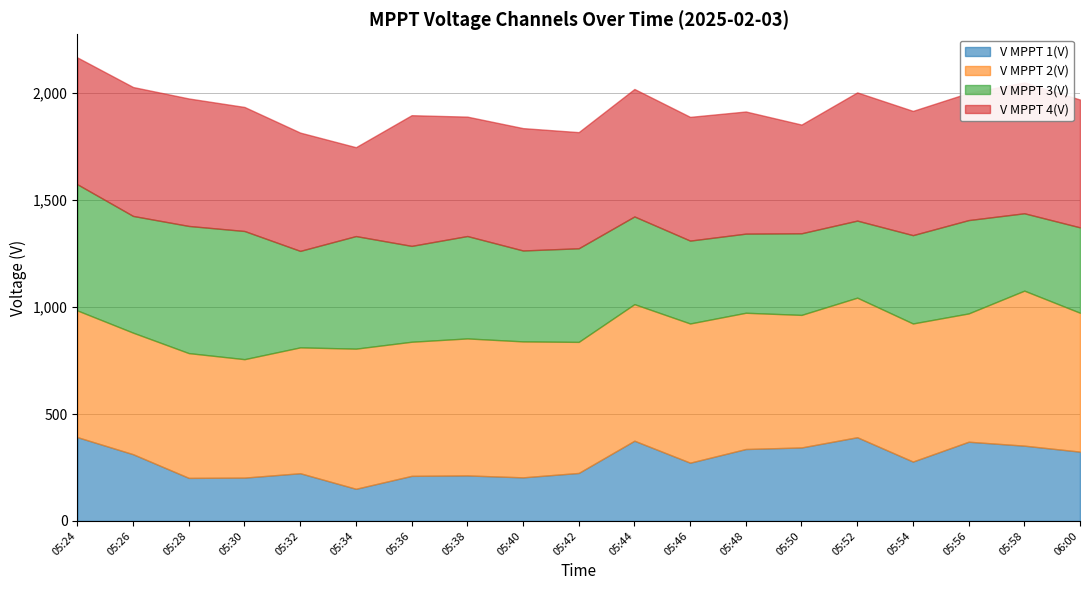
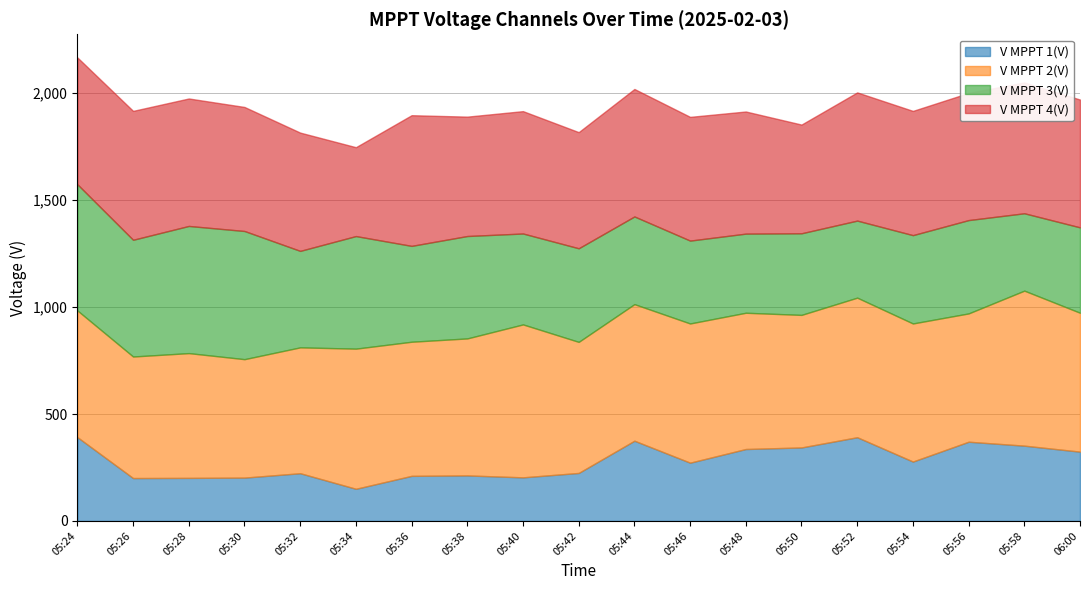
V MPPT 1(V), 05:26: 310 -> 200
V MPPT 2(V), 05:40: 640 -> 720
